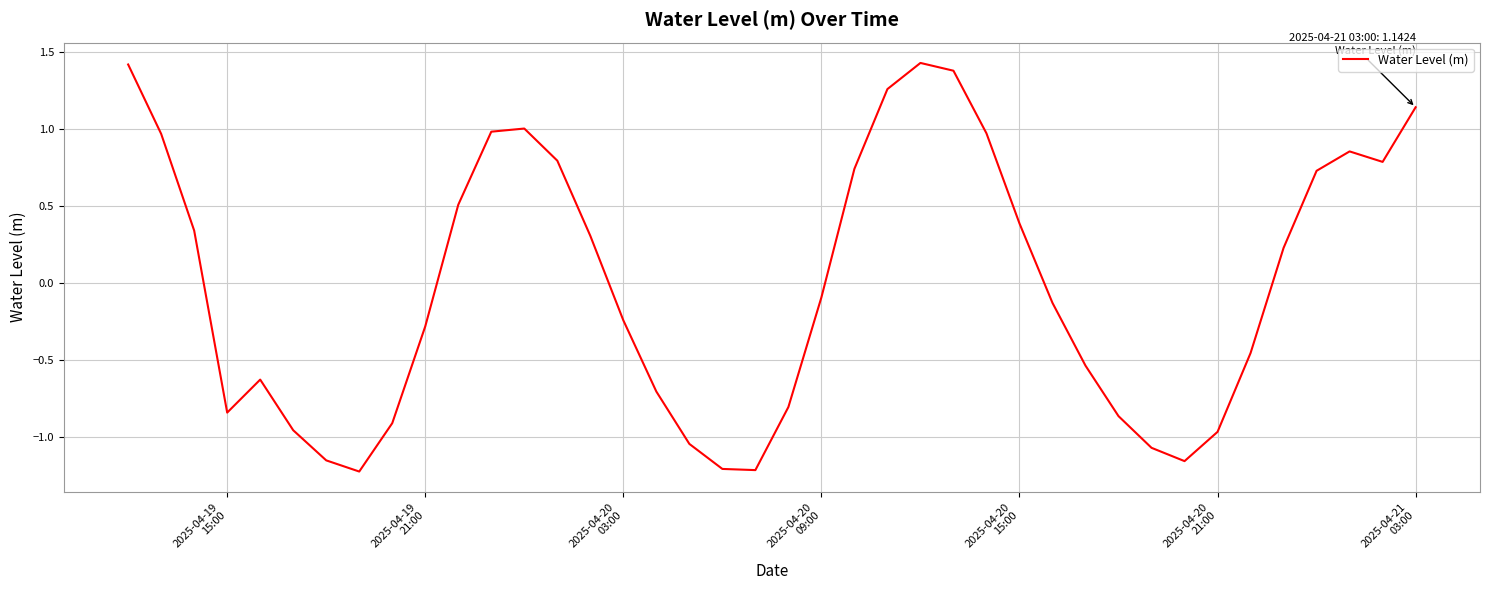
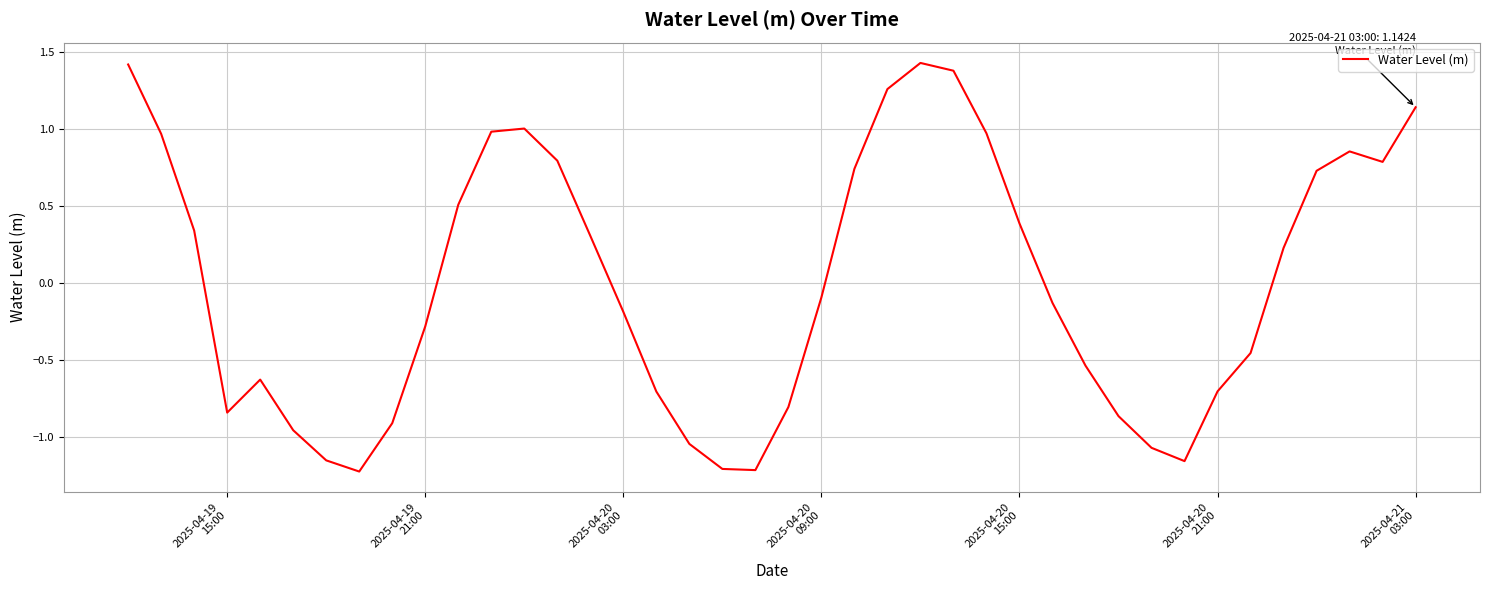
2025-04-20 03:00: -0.24 -> -0.19
2025-04-20 21:00: -0.97 -> -0.70
